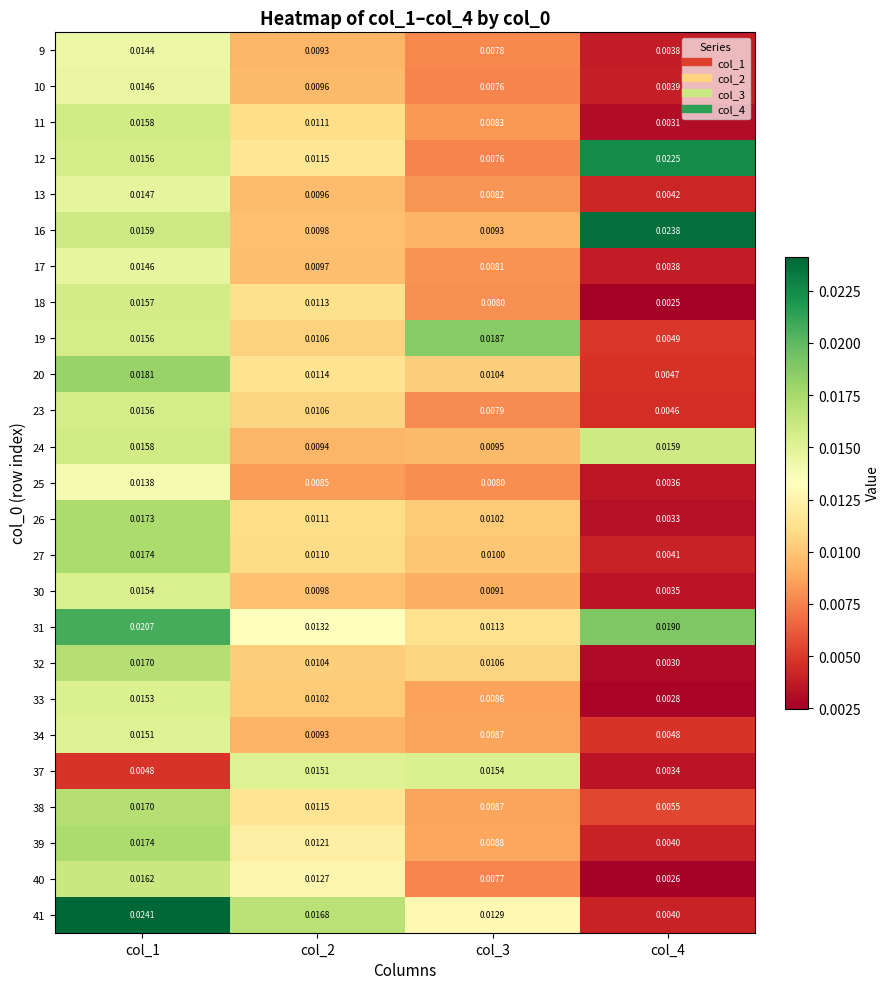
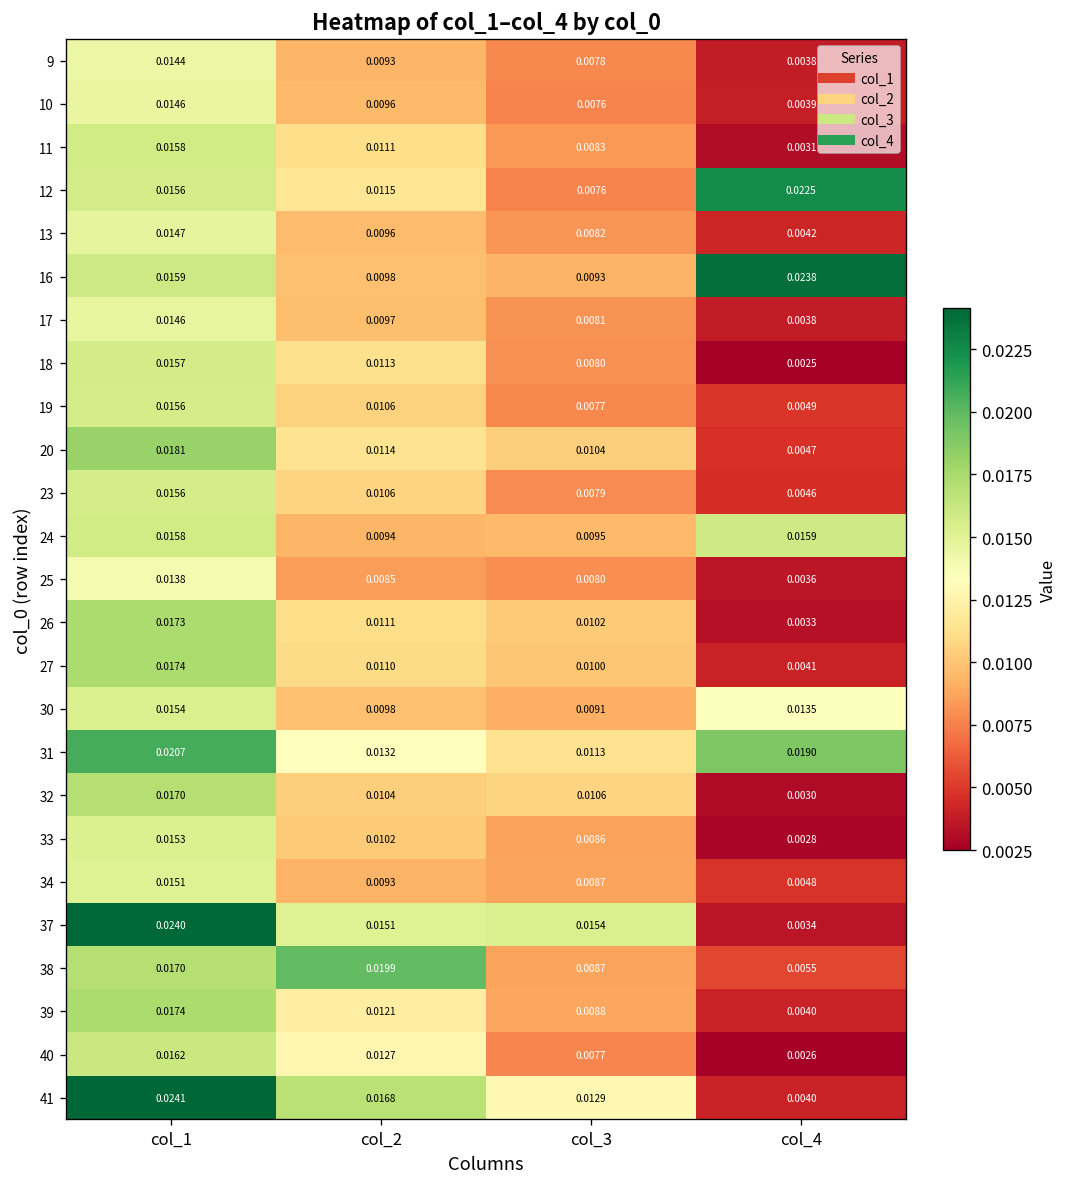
19, col_3: 0.0187 -> 0.0077
30, col_4: 0.0035 -> 0.0135
37, col_1: 0.0048 -> 0.0240
38, col_2: 0.0115 -> 0.0199
